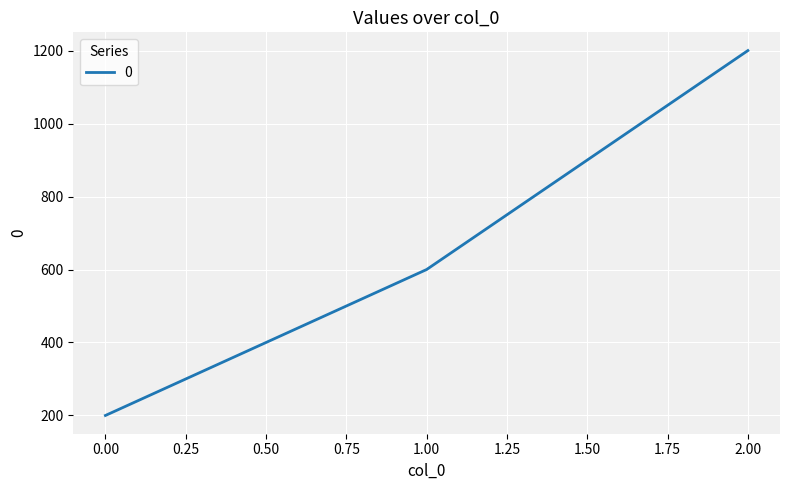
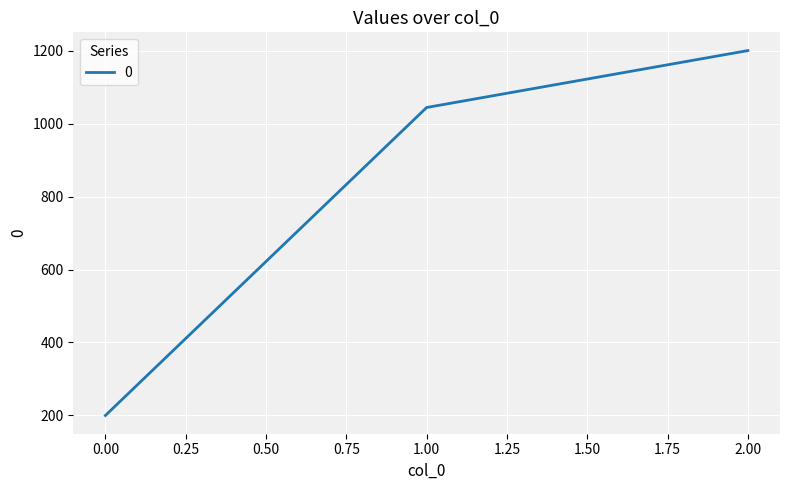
1.00: 600 -> 1040
